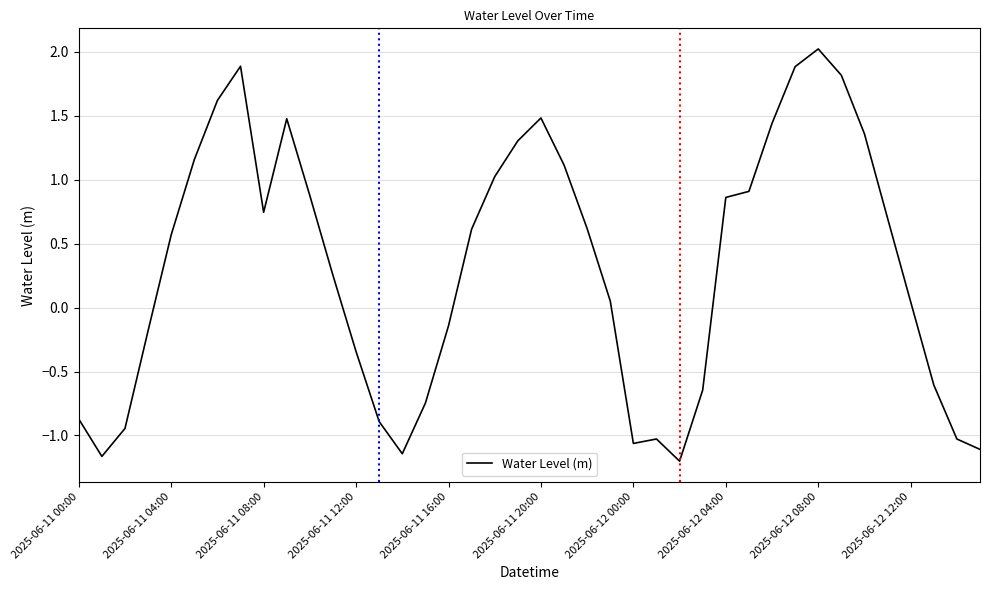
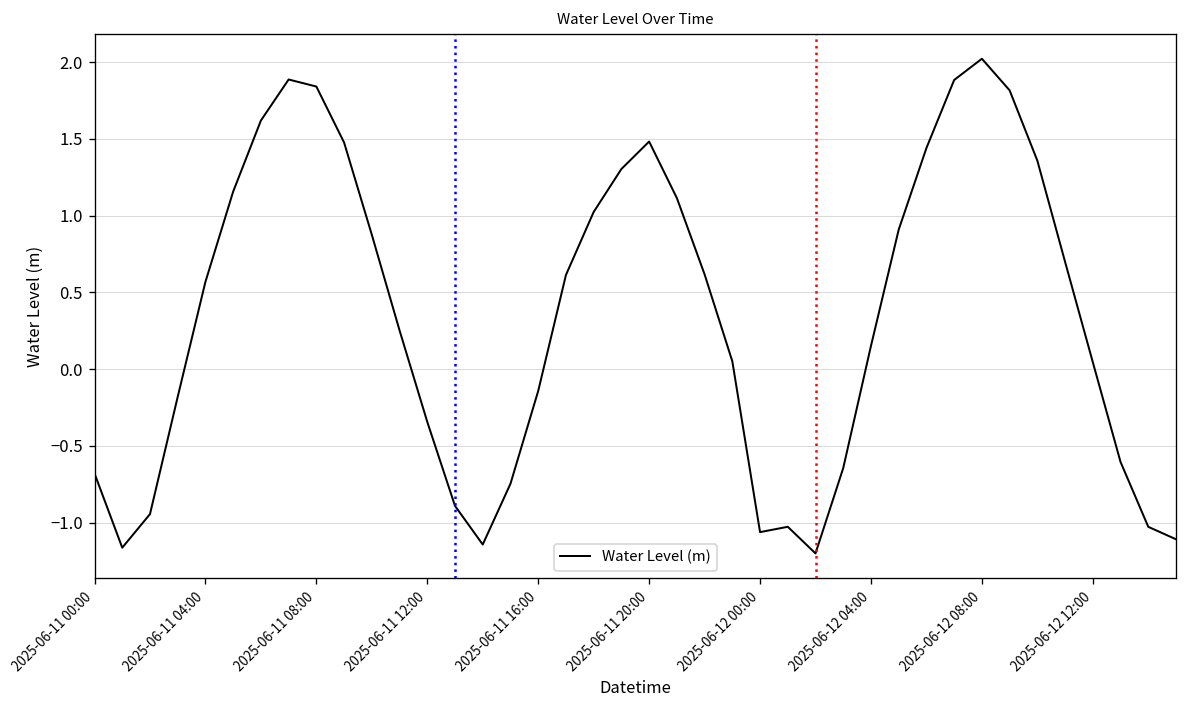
2025-06-11 00:00: -0.87 -> -0.68
2025-06-11 08:00: 0.75 -> 1.84
2025-06-12 04:00: 0.86 -> 0.15
